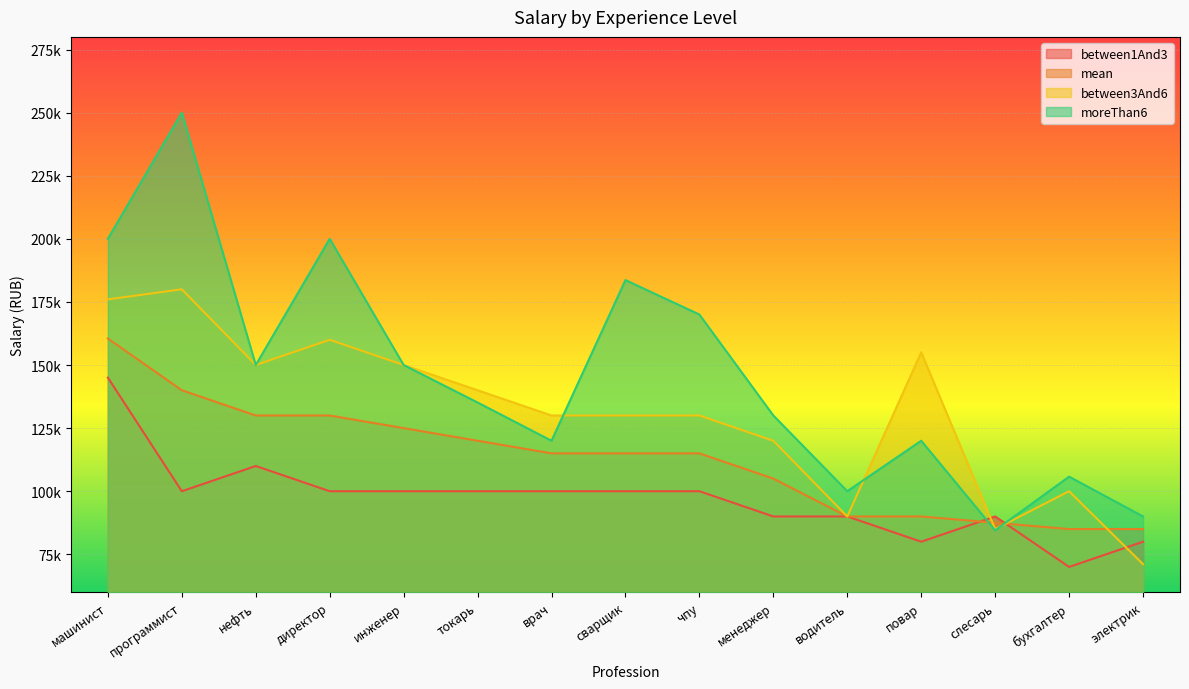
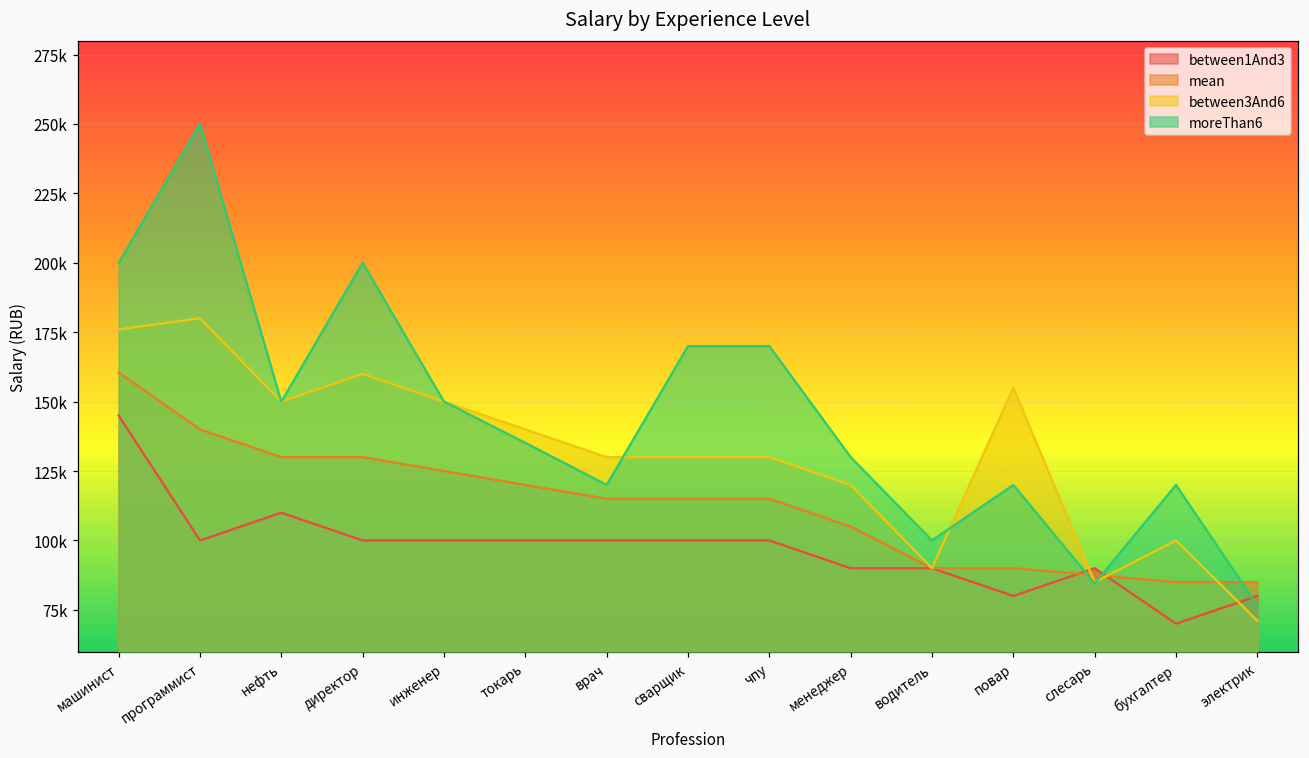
moreThan6, сварщик: 184000 -> 170000
moreThan6, бухгалтер: 106000 -> 120000
moreThan6, электрик: 90000 -> 77000
